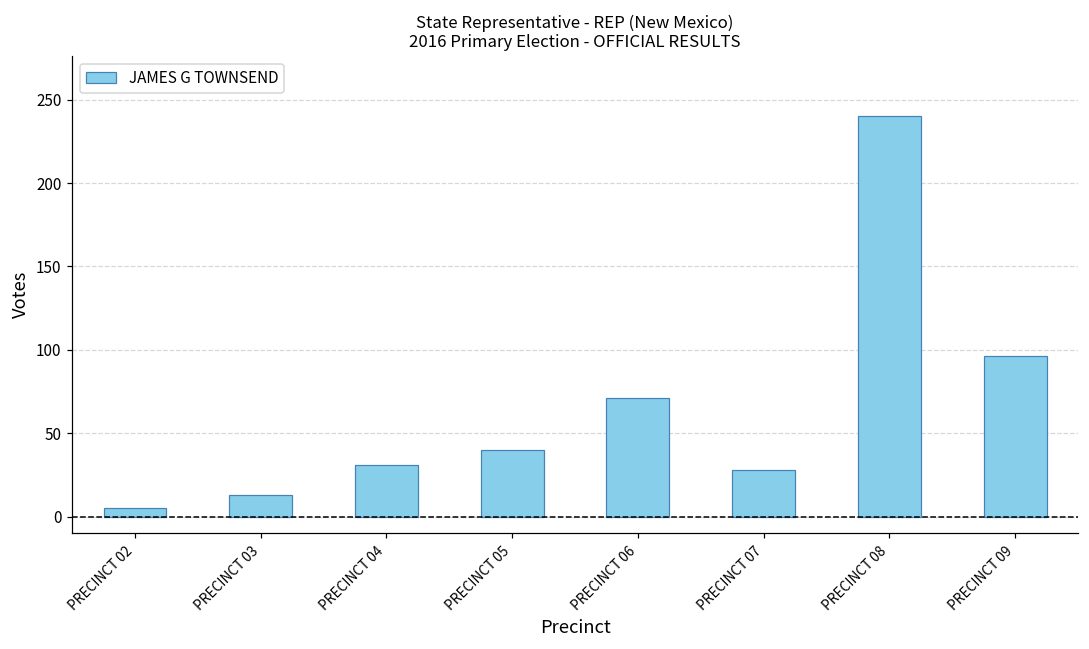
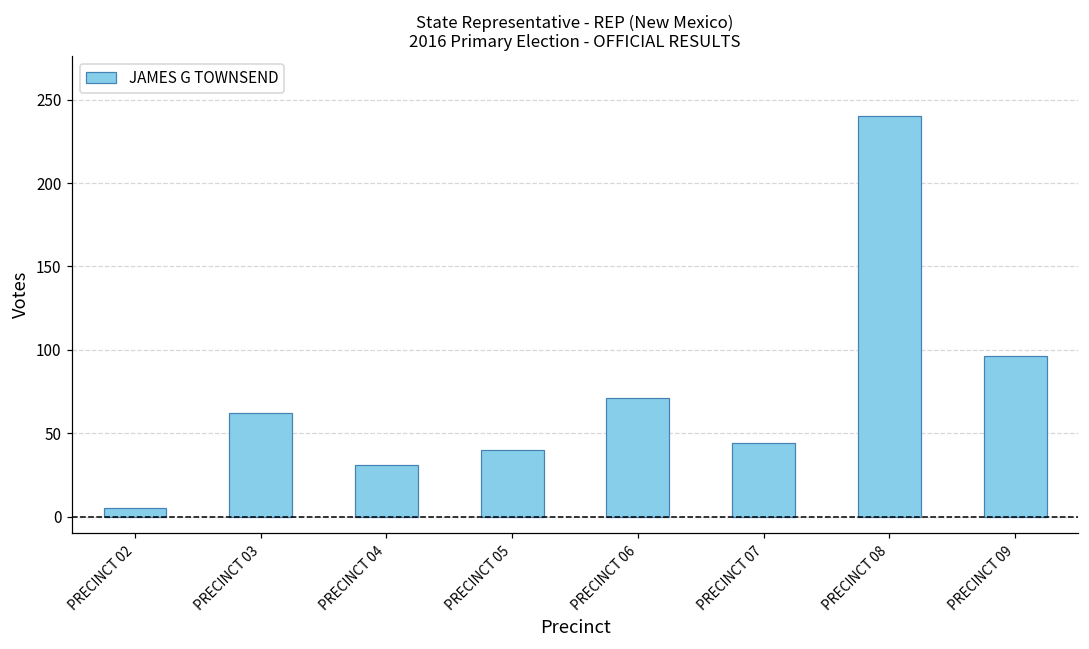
PRECINCT 03: 13 -> 62
PRECINCT 07: 28 -> 44
